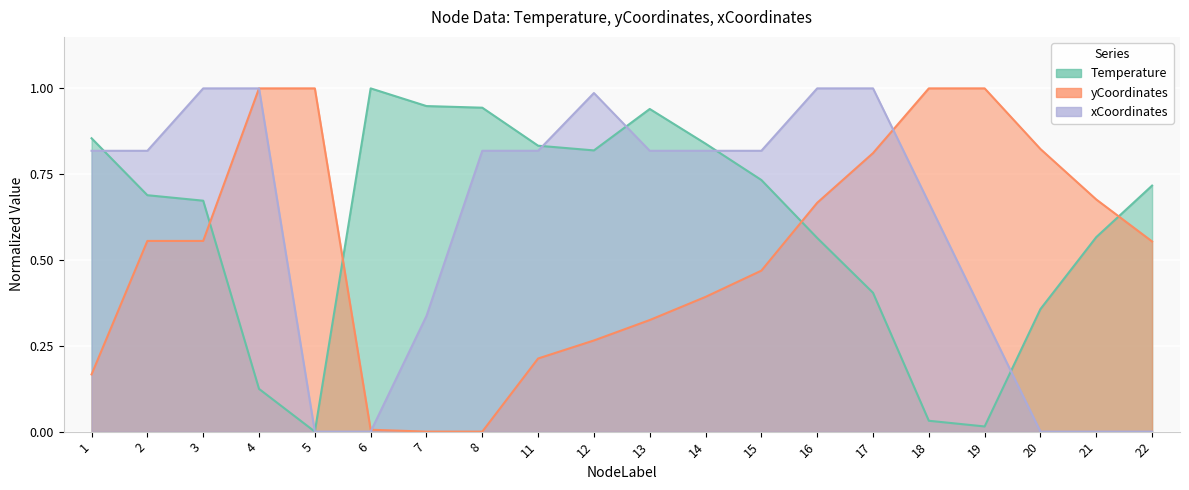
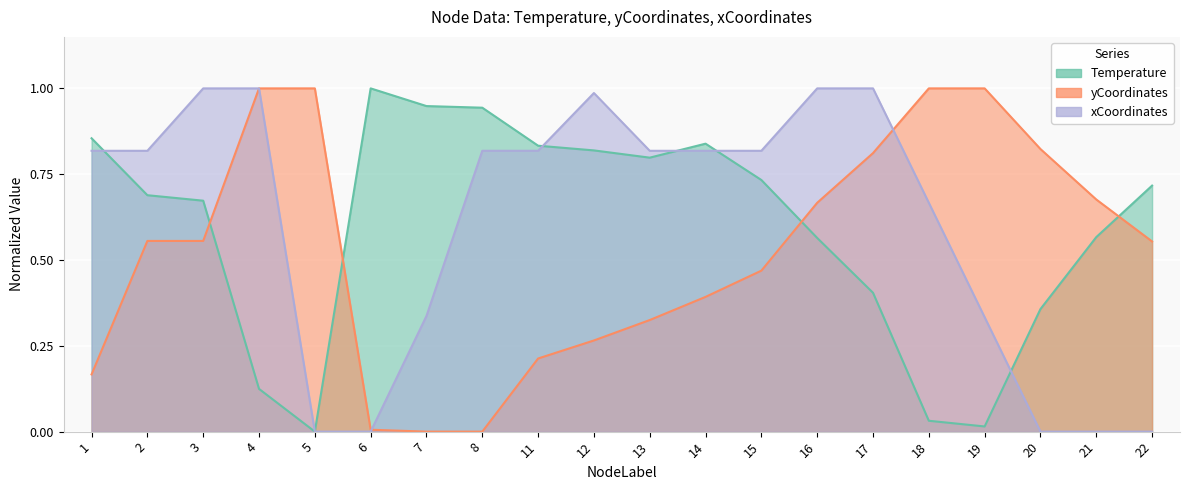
Temperature, 13: 0.94 -> 0.80
